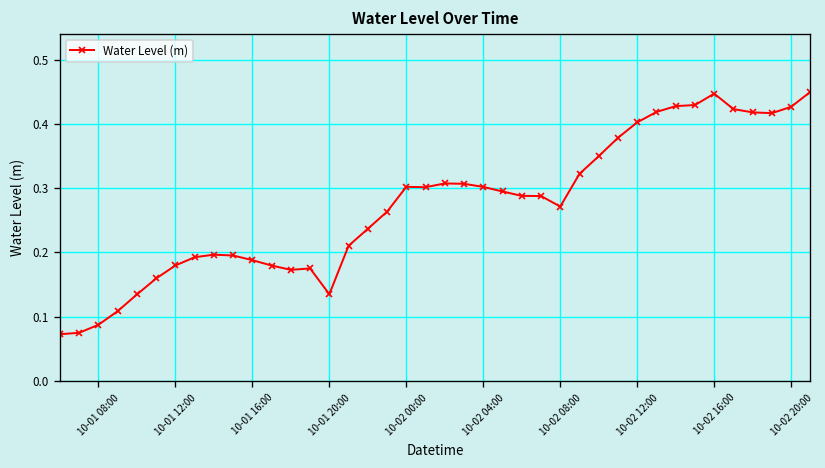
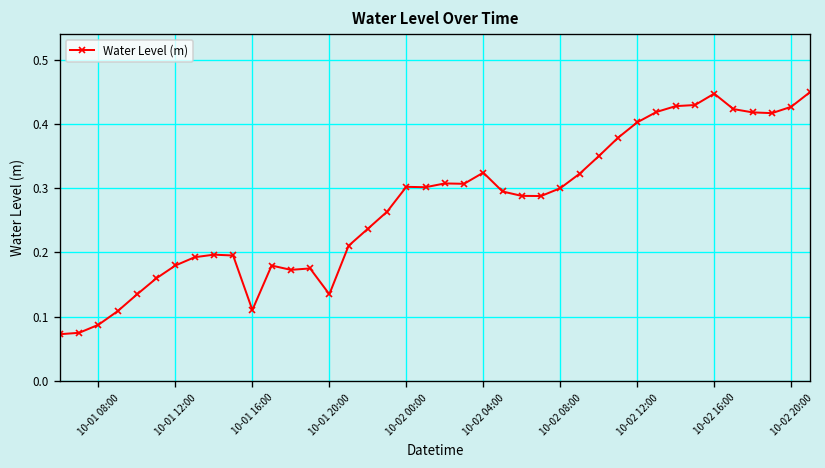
10-01 16:00: 0.19 -> 0.11
10-02 04:00: 0.30 -> 0.32
10-02 08:00: 0.27 -> 0.30
